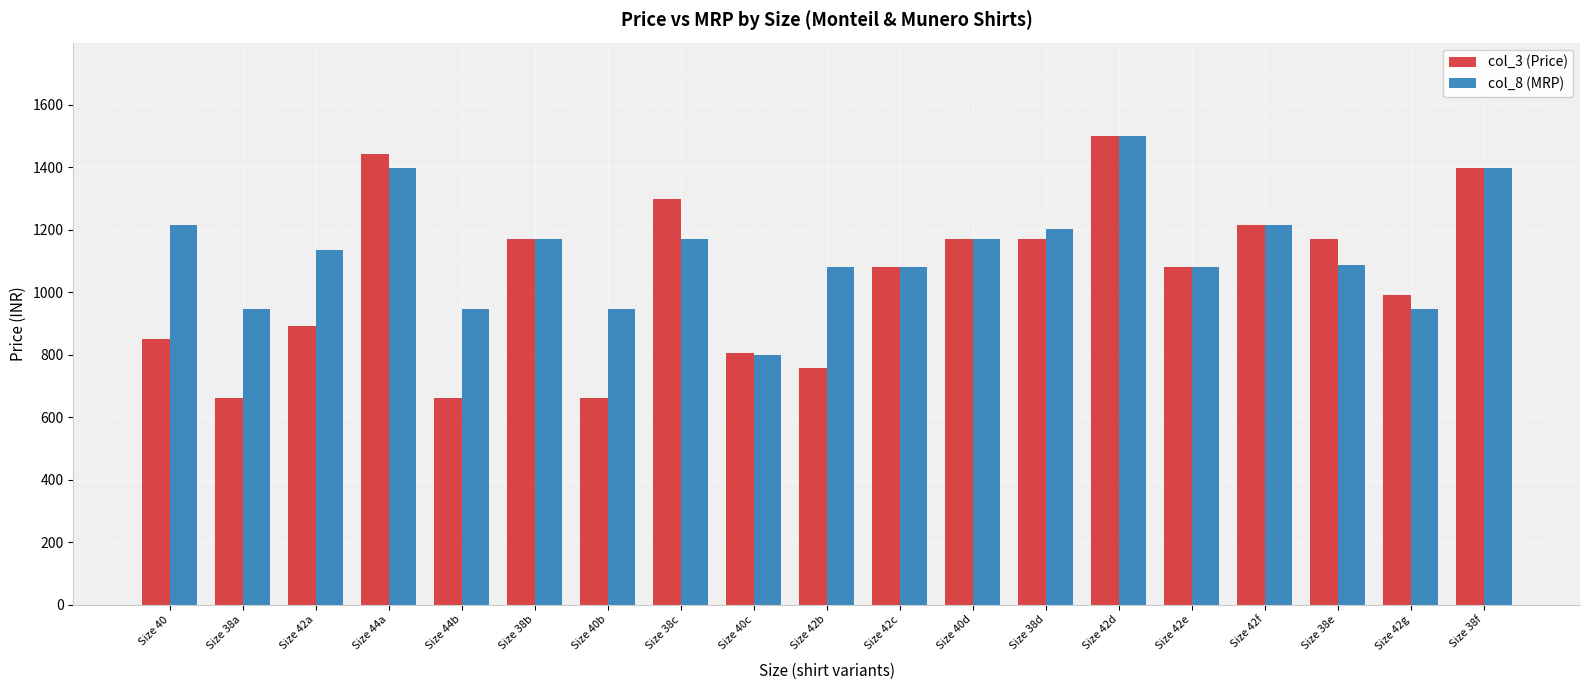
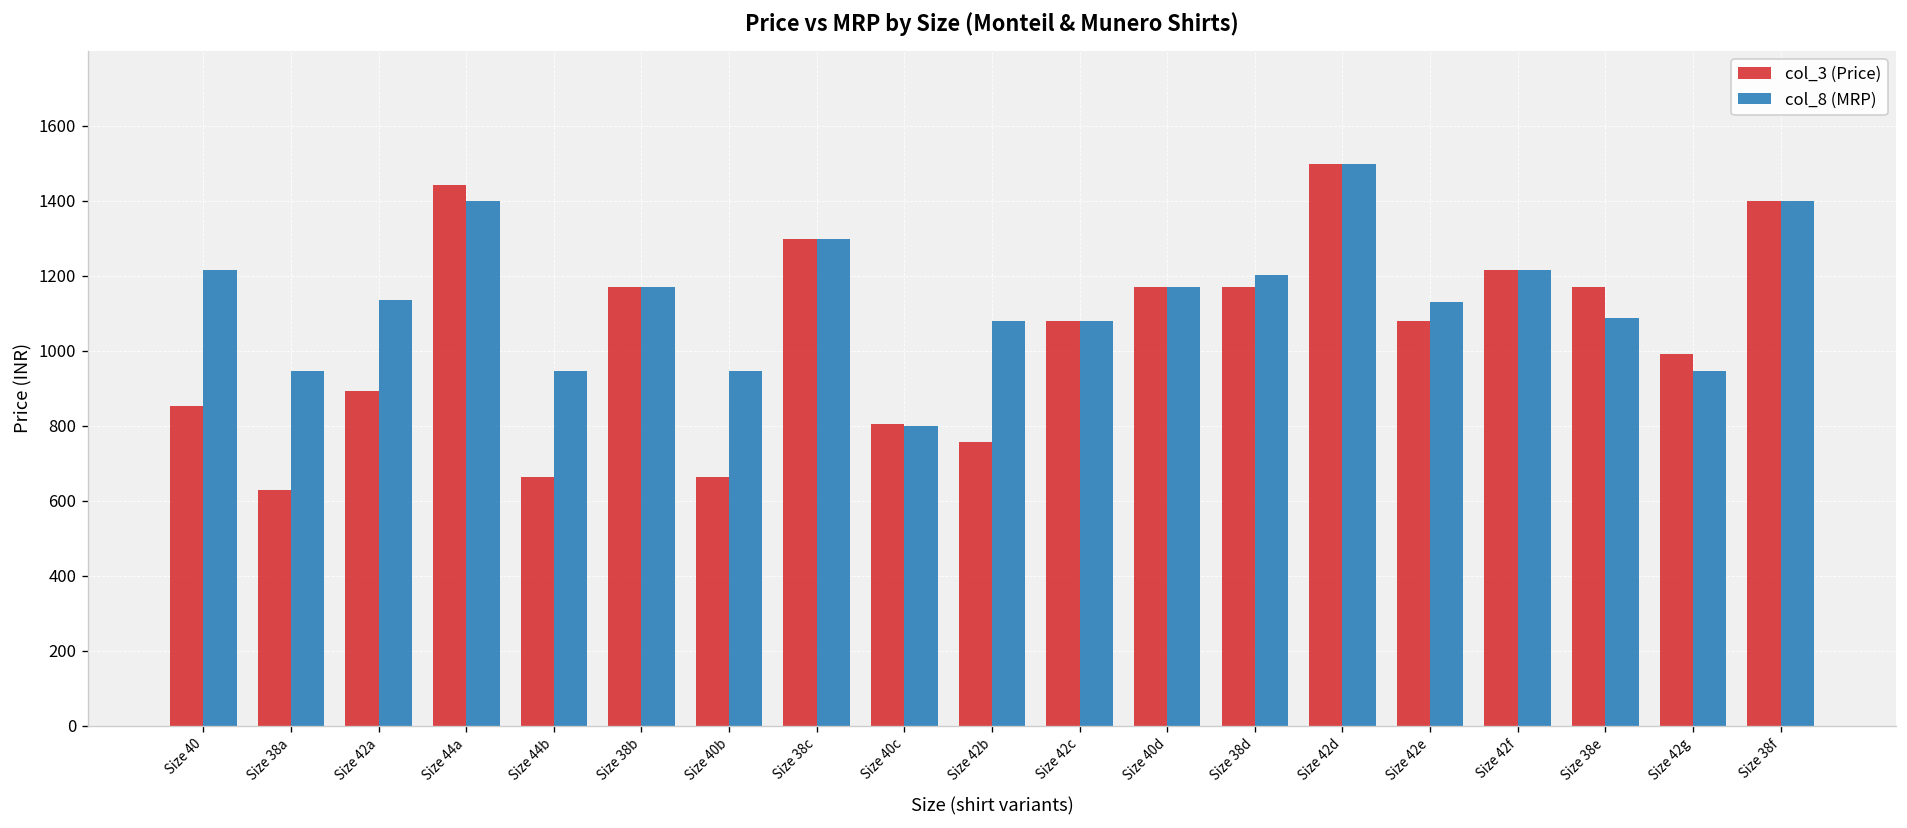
col_3 (Price), Size 38a: 660 -> 630
col_8 (MRP), Size 38c: 1170 -> 1300
col_8 (MRP), Size 42e: 1080 -> 1130
